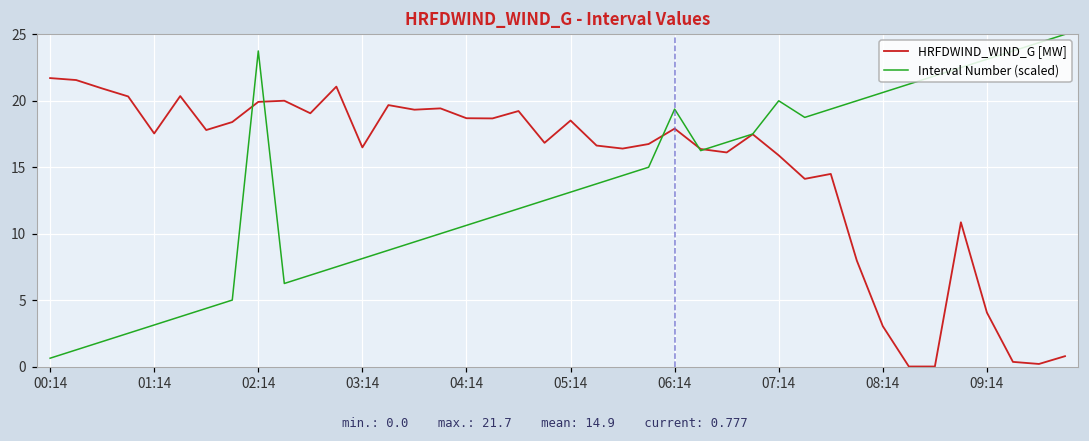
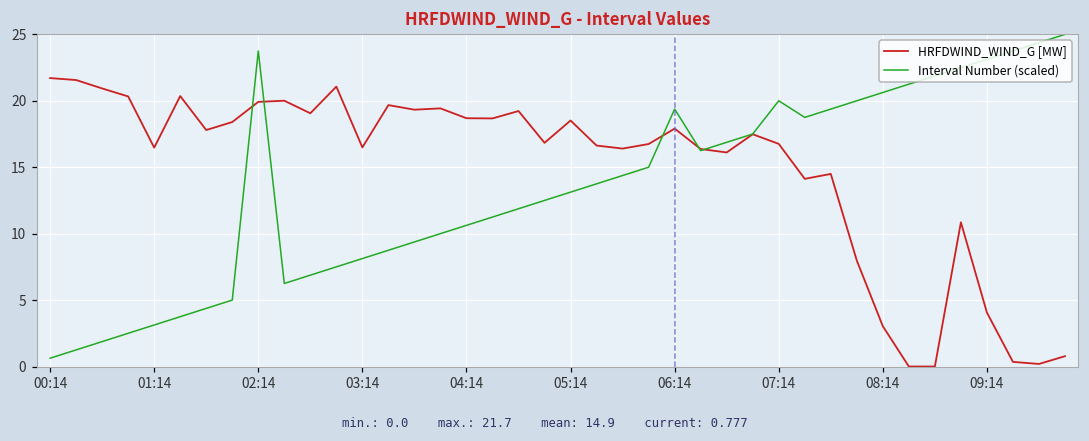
HRFDWIND_WIND_G [MW], 01:14: 17.5 -> 16.5
HRFDWIND_WIND_G [MW], 07:14: 15.9 -> 16.8
